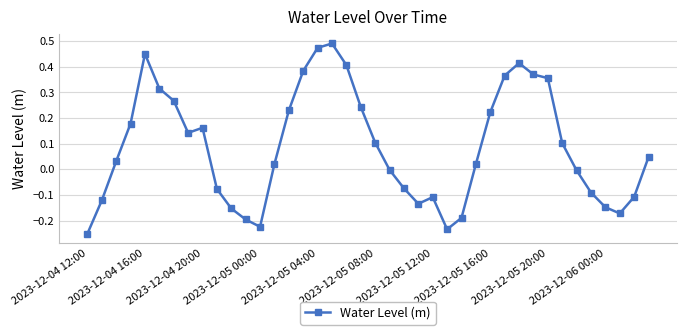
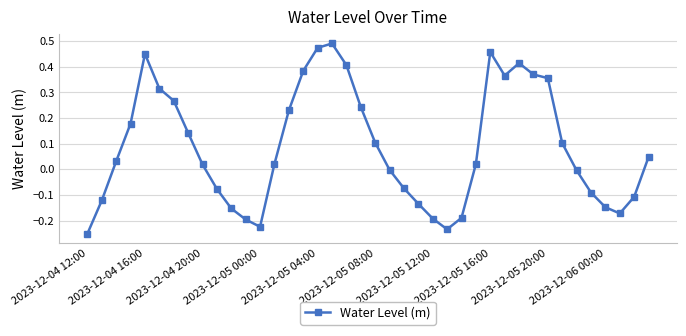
2023-12-04 20:00: 0.16 -> 0.02
2023-12-05 12:00: -0.11 -> -0.19
2023-12-05 16:00: 0.22 -> 0.46
